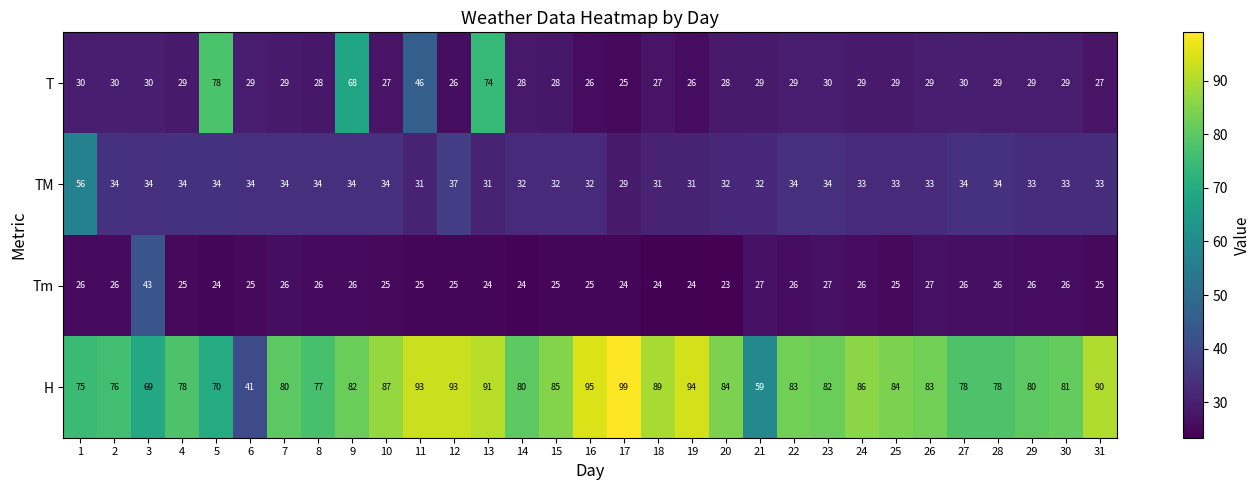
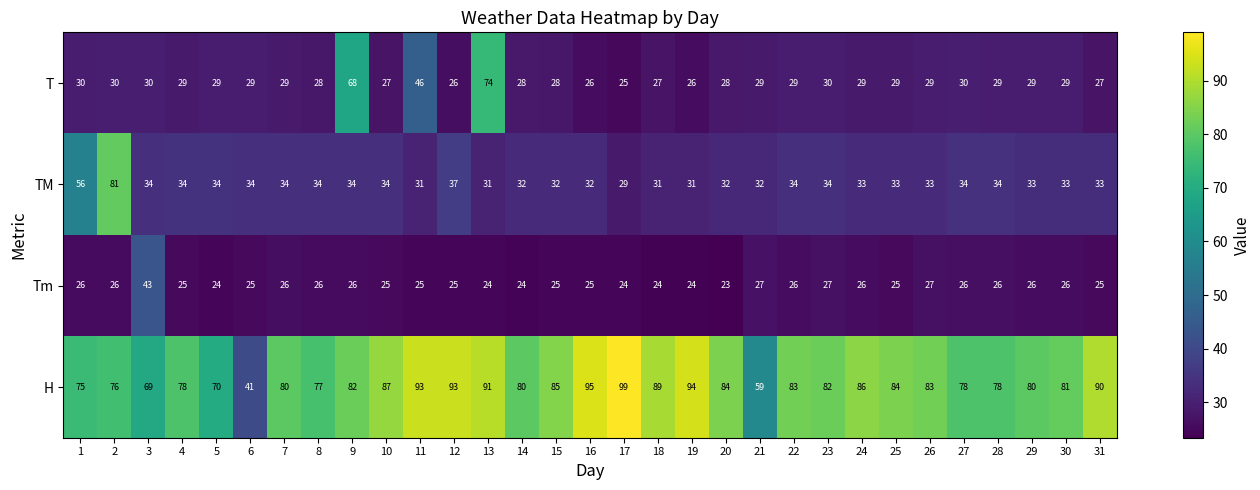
T, 5: 78 -> 29
TM, 2: 34 -> 81
